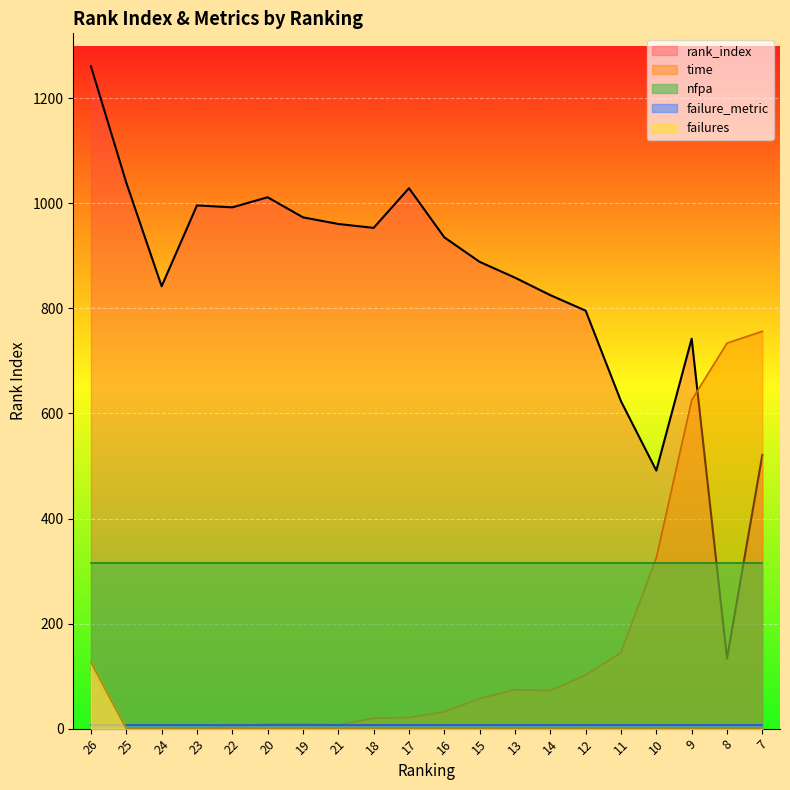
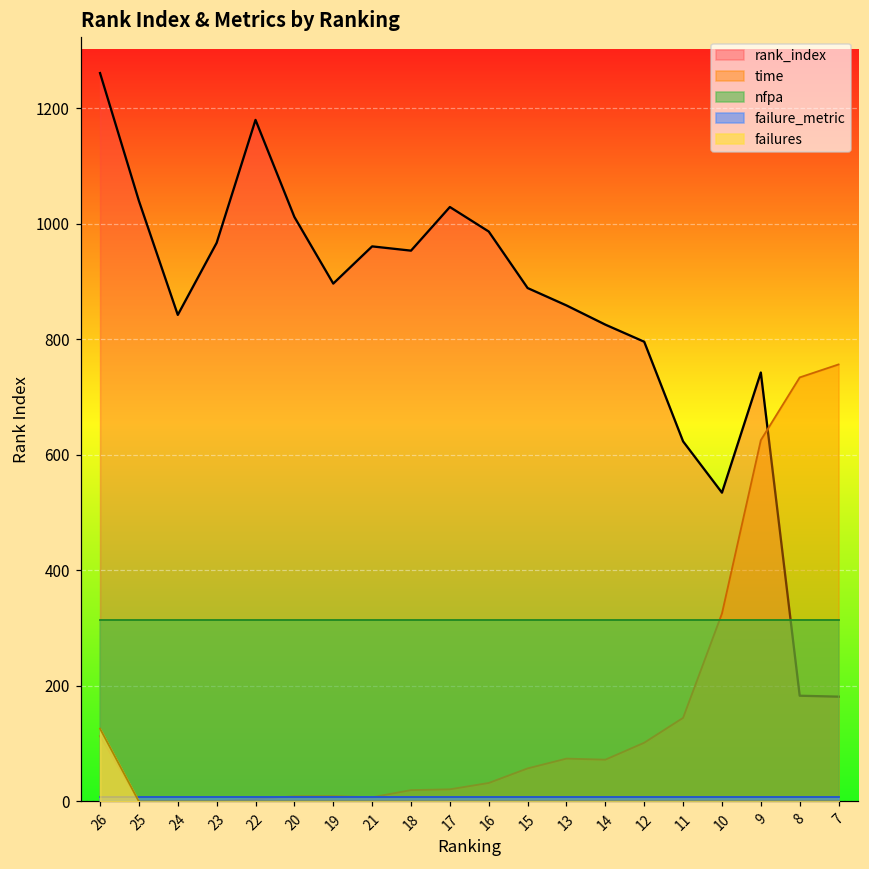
rank_index, 23: 1000 -> 970
rank_index, 22: 990 -> 1180
rank_index, 19: 970 -> 900
rank_index, 16: 940 -> 990
rank_index, 10: 490 -> 530
rank_index, 8: 130 -> 180
rank_index, 7: 520 -> 180
